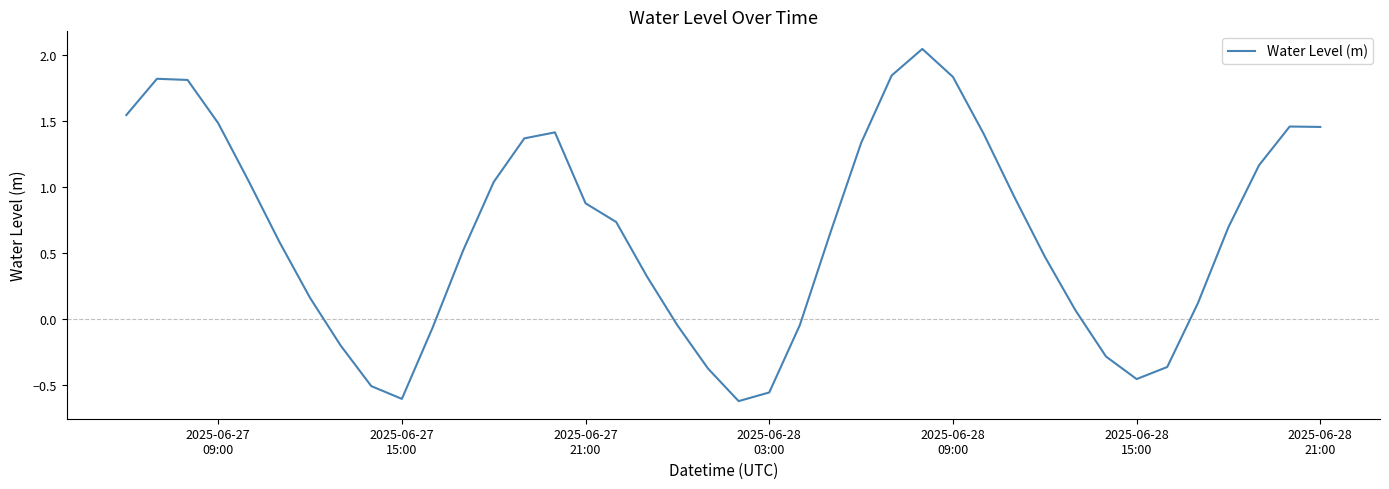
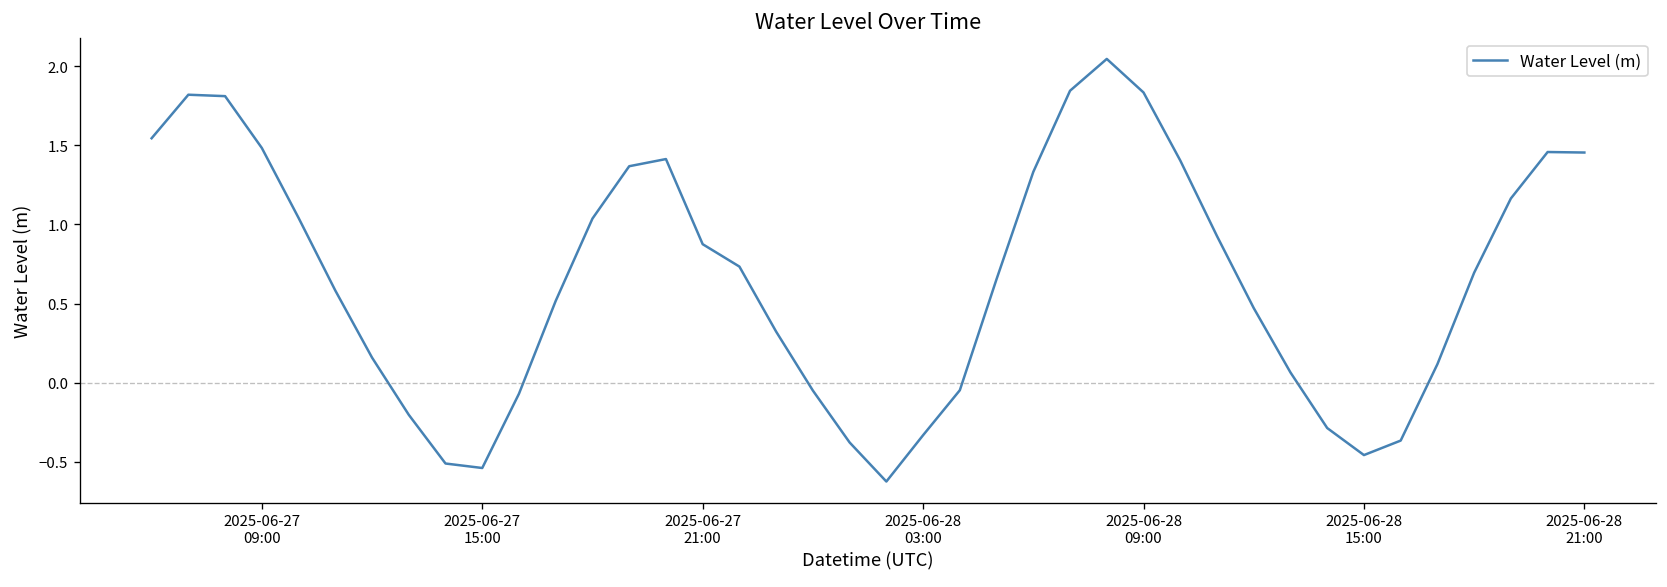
2025-06-27 15:00: -0.61 -> -0.54
2025-06-28 03:00: -0.56 -> -0.33
